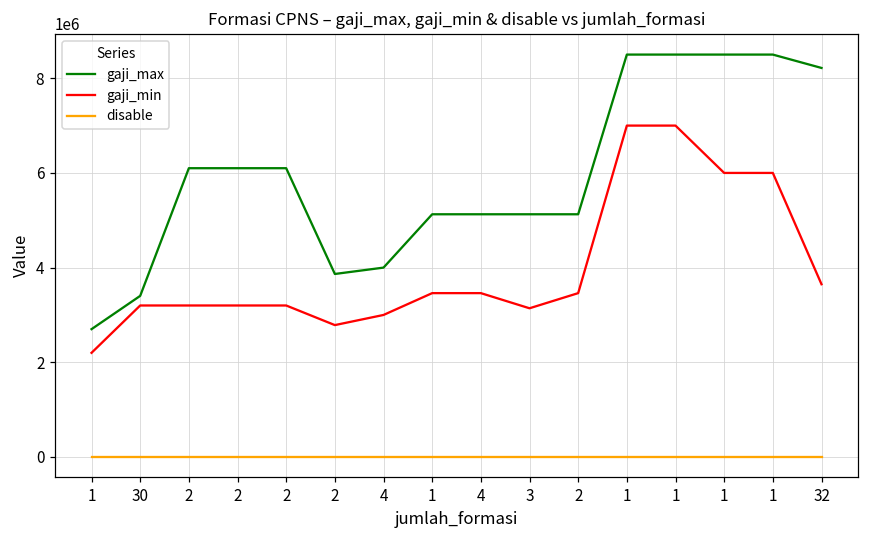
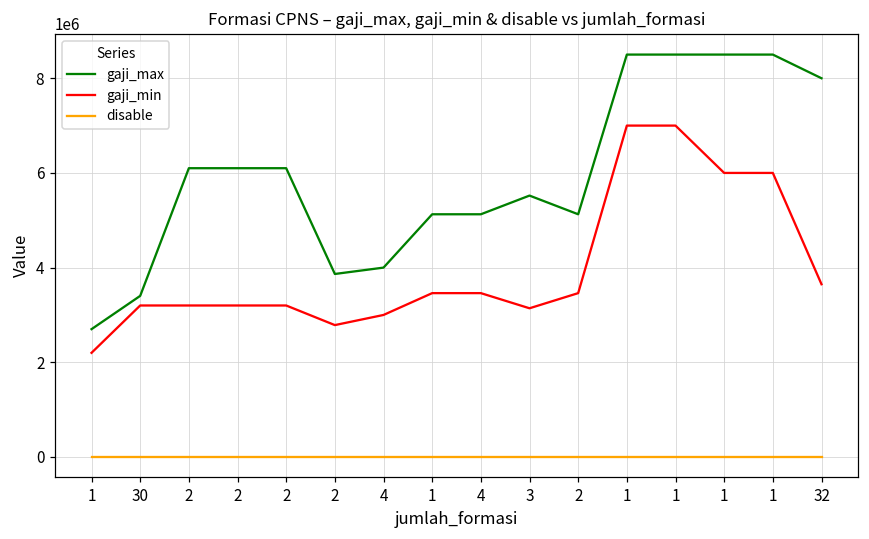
gaji_max, 3: 5100000 -> 5500000
gaji_max, 32: 8200000 -> 8000000
